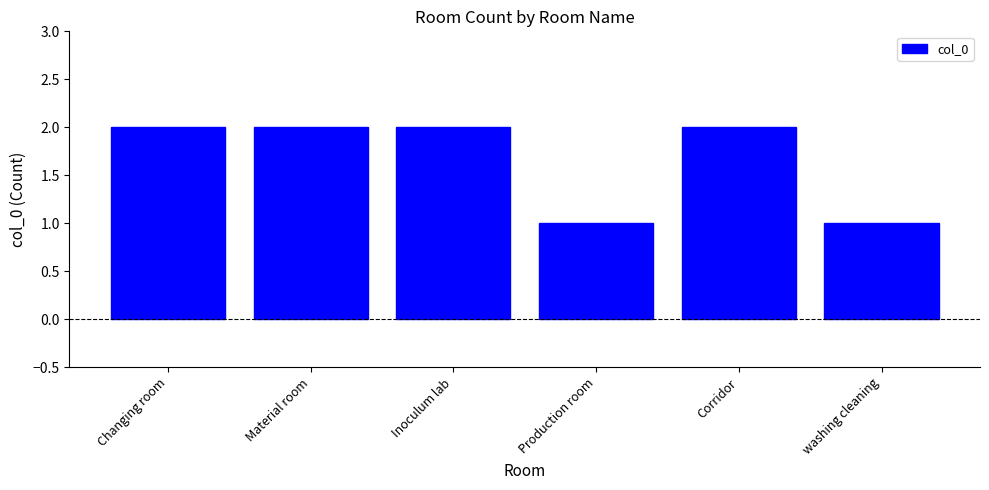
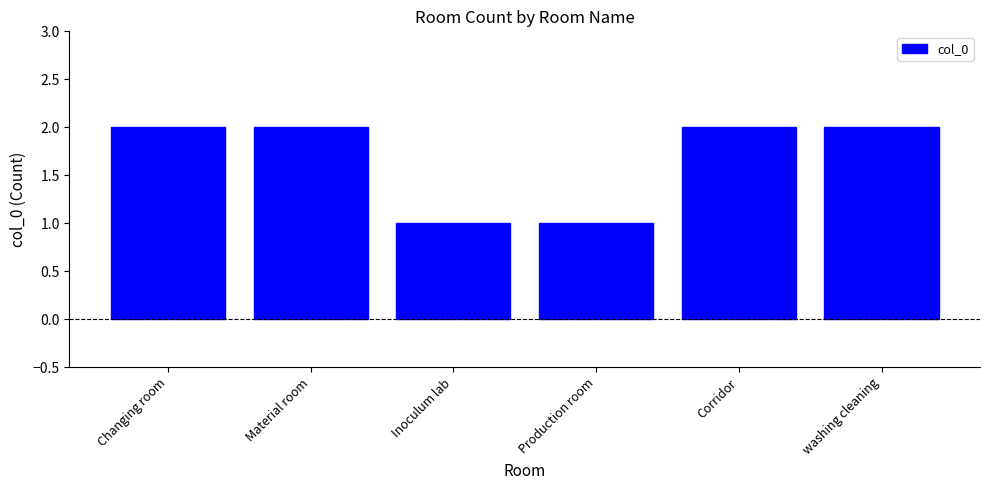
Inoculum lab: 2 -> 1
washing cleaning: 1 -> 2
